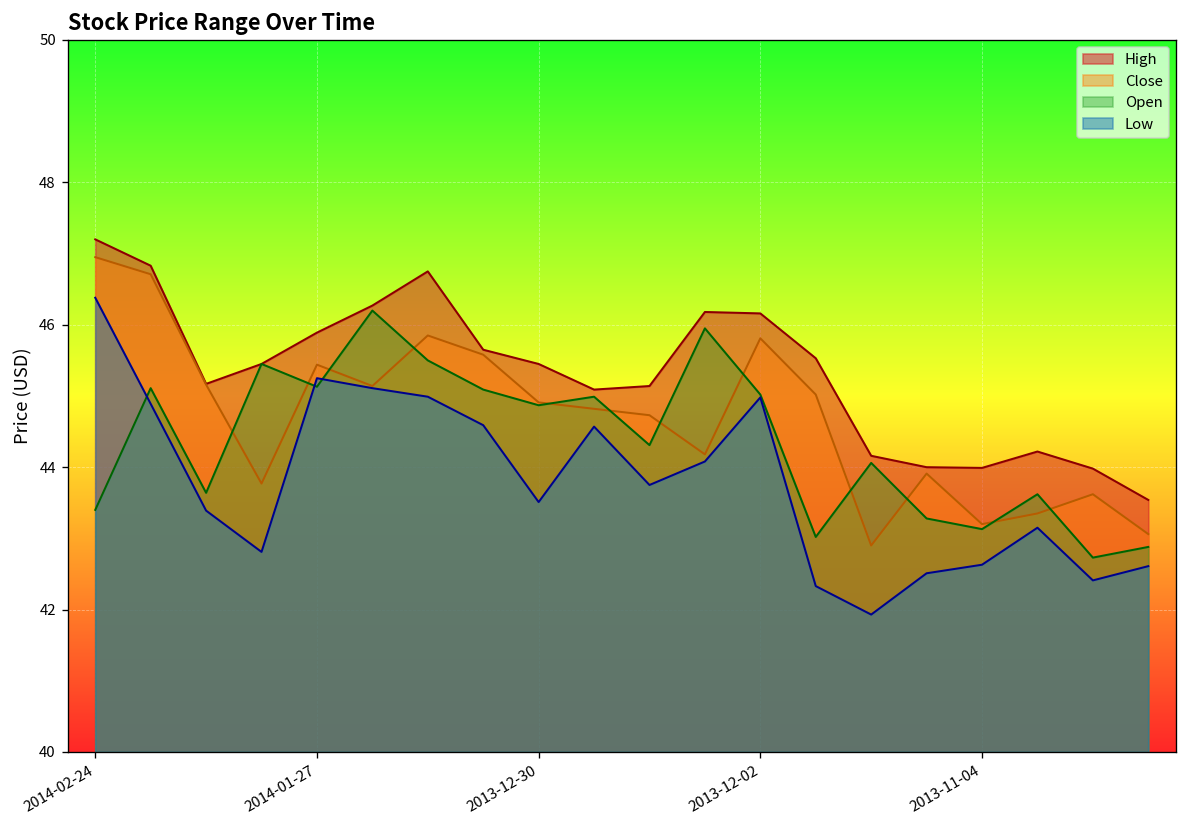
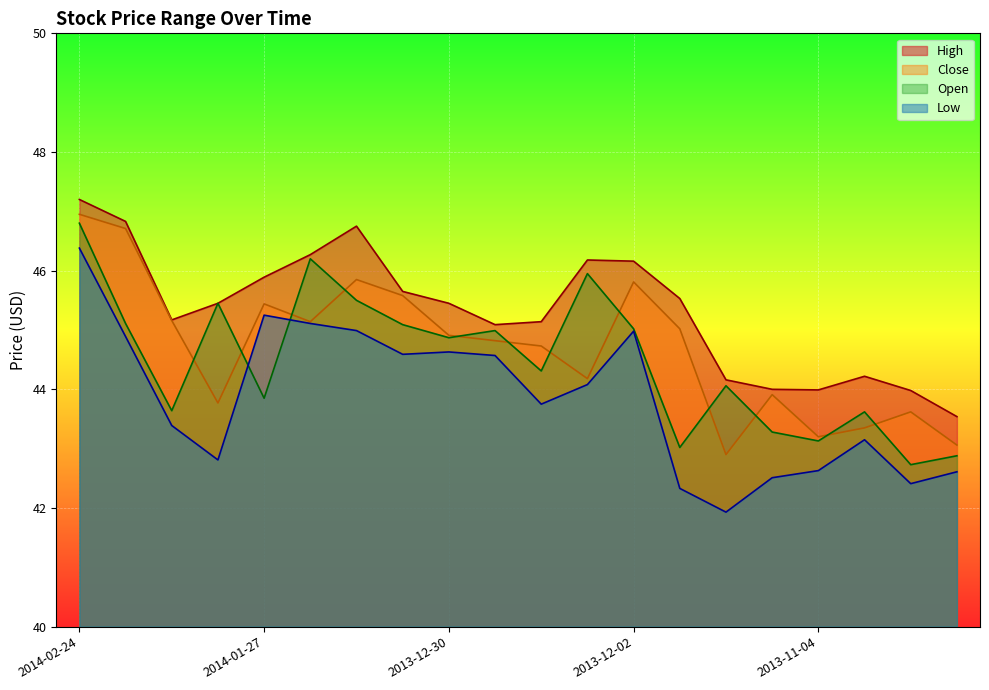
Open, 2014-02-24: 43.4 -> 46.8
Open, 2014-01-27: 45.1 -> 43.9
Low, 2013-12-30: 43.5 -> 44.6
